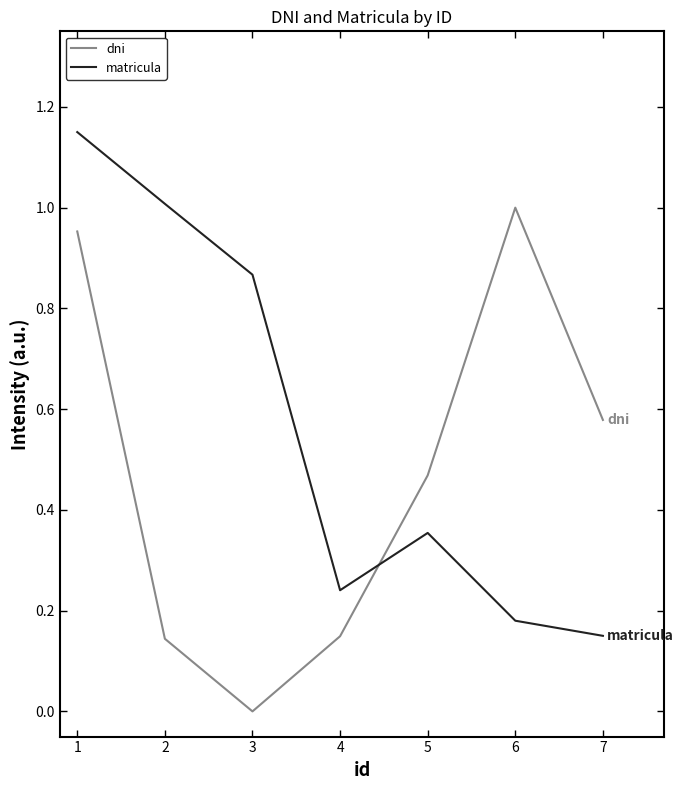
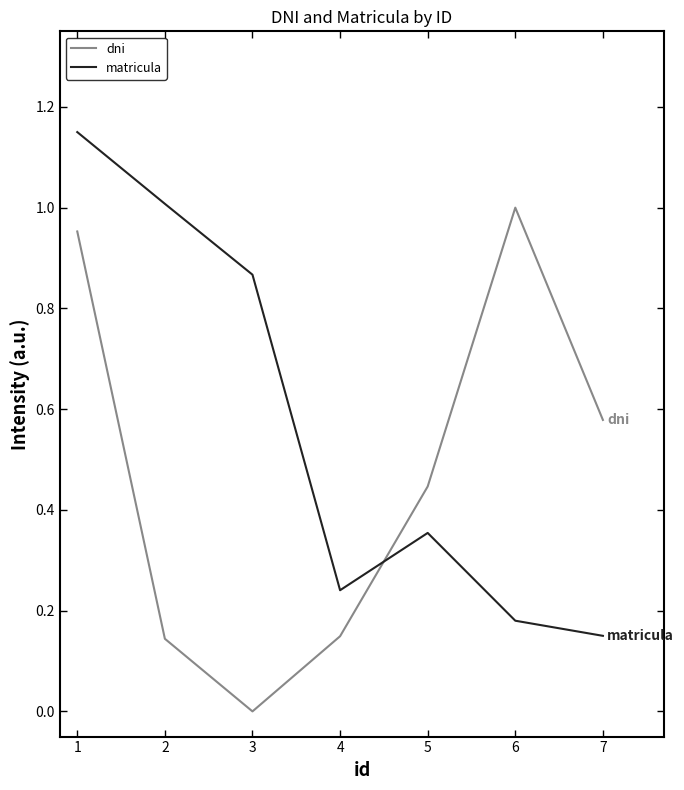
dni, 5: 0.47 -> 0.45
